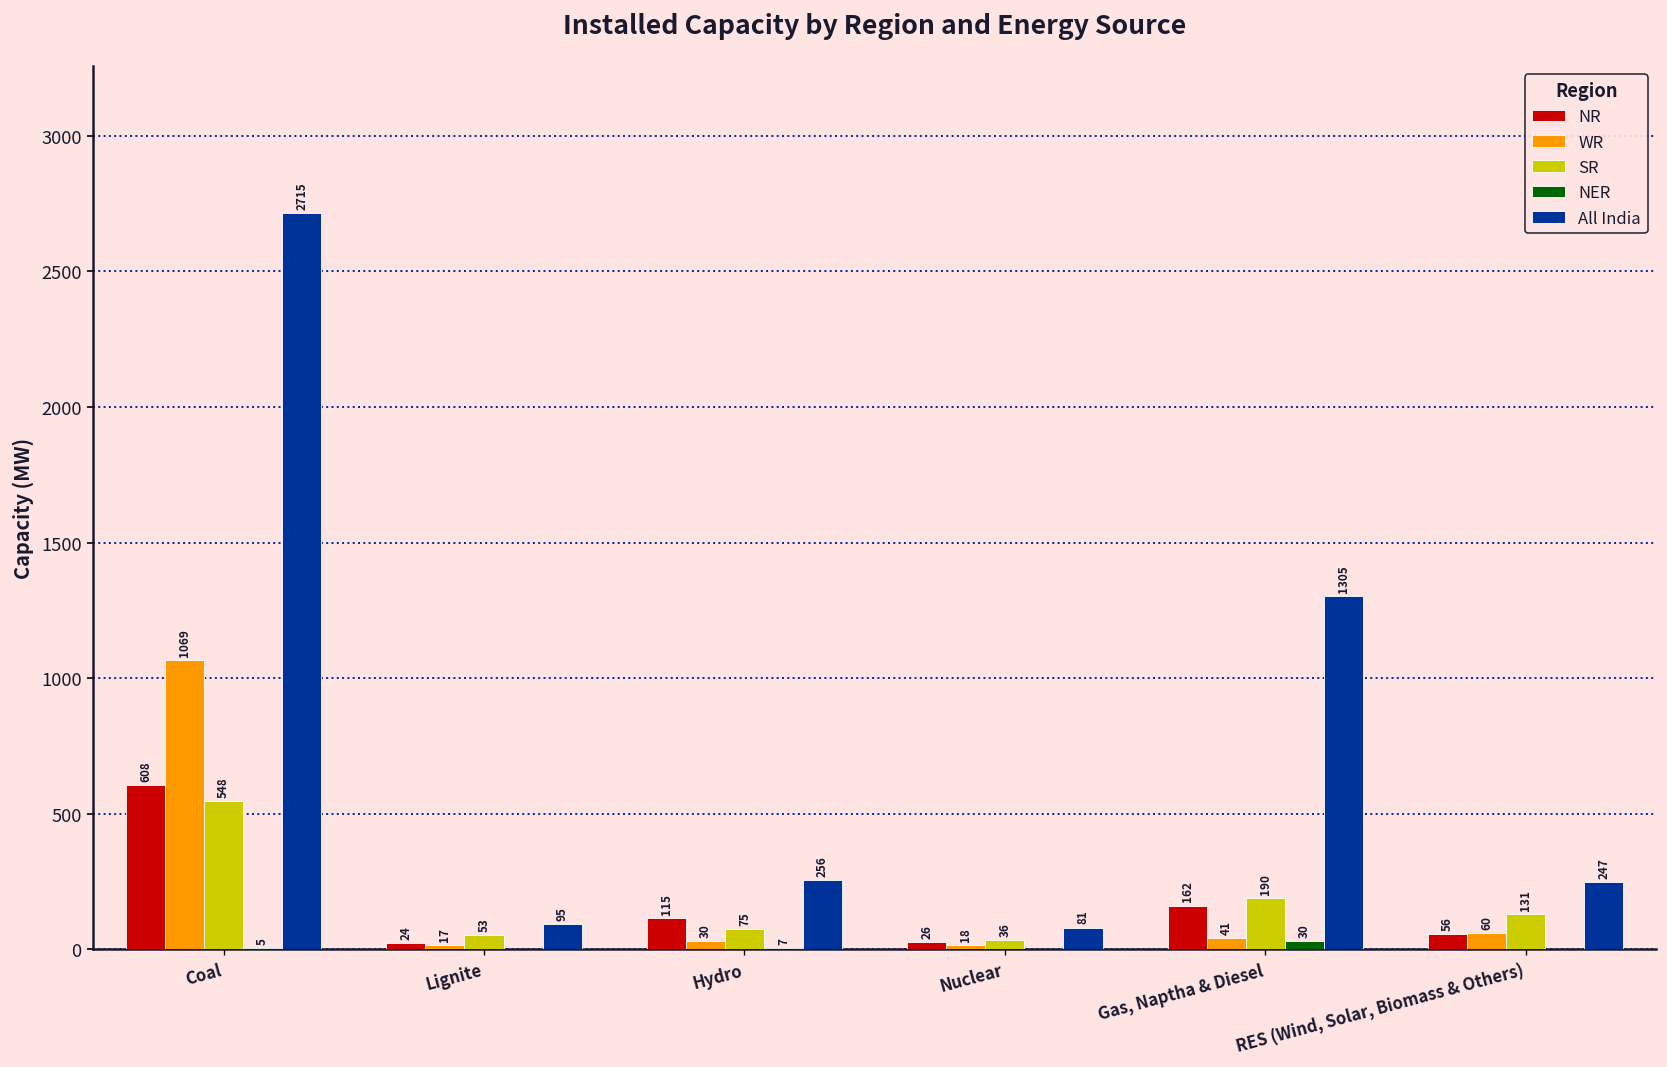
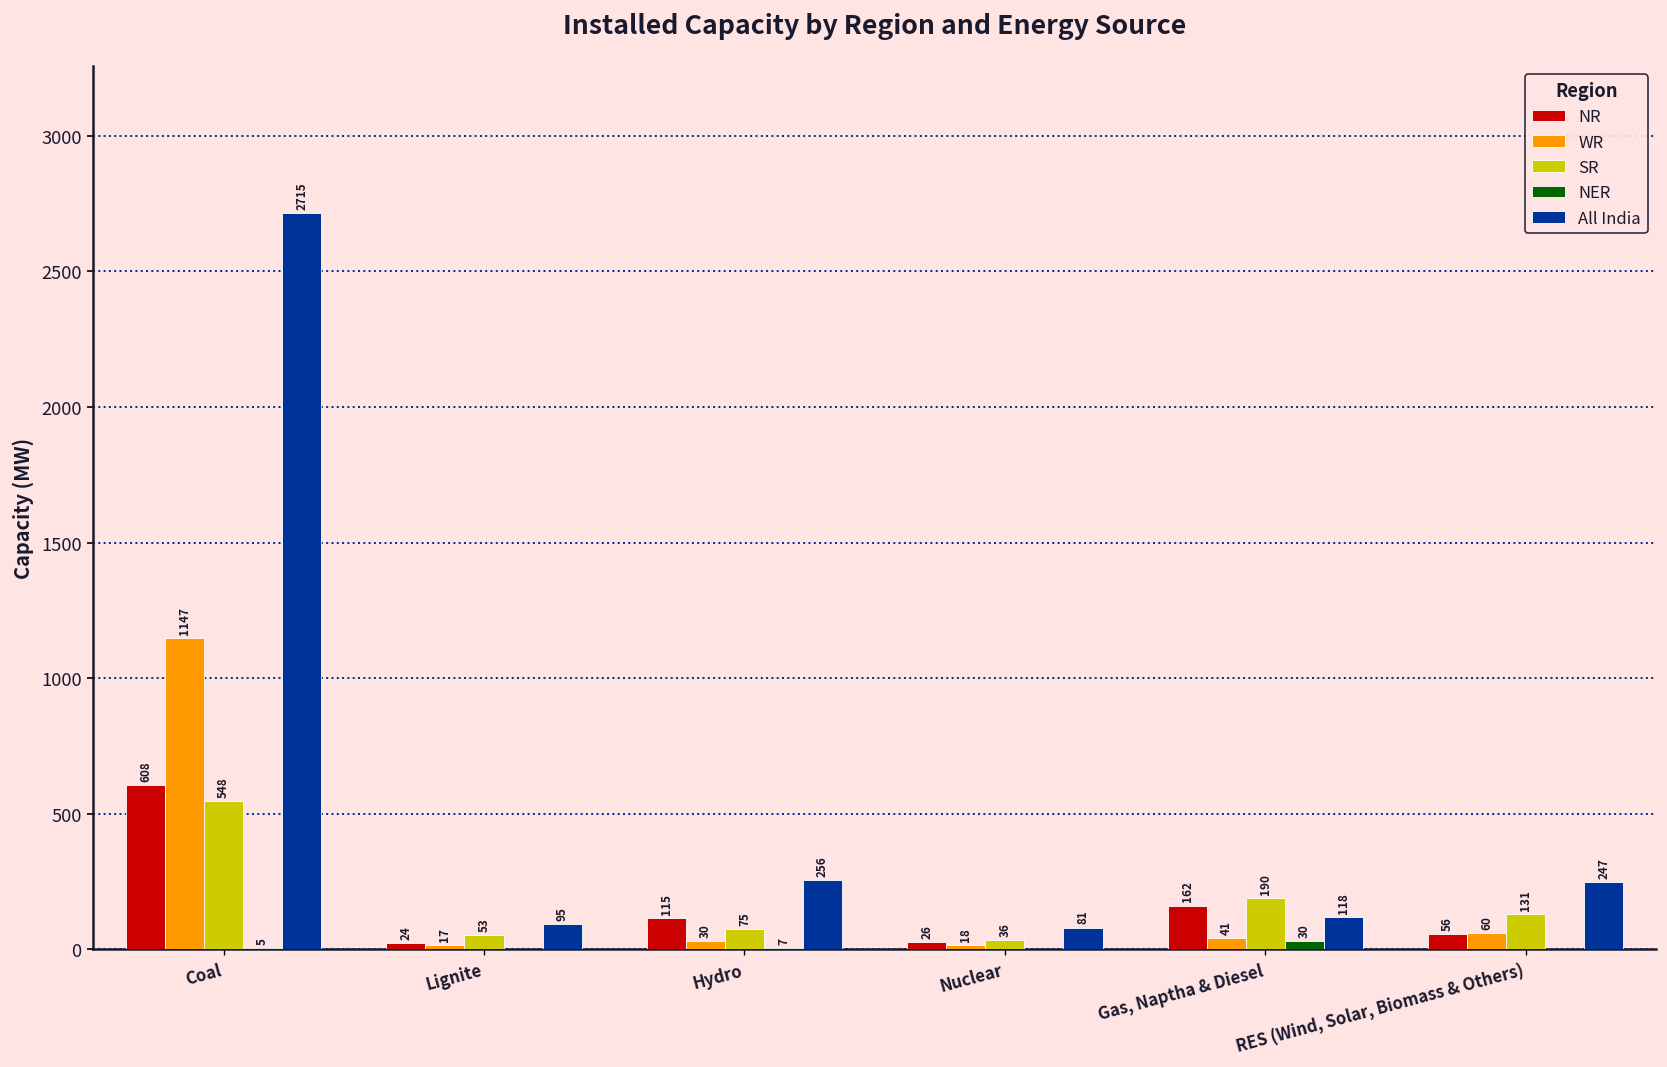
WR, Coal: 1069 -> 1147
All India, Gas, Naptha & Diesel: 1305 -> 118
